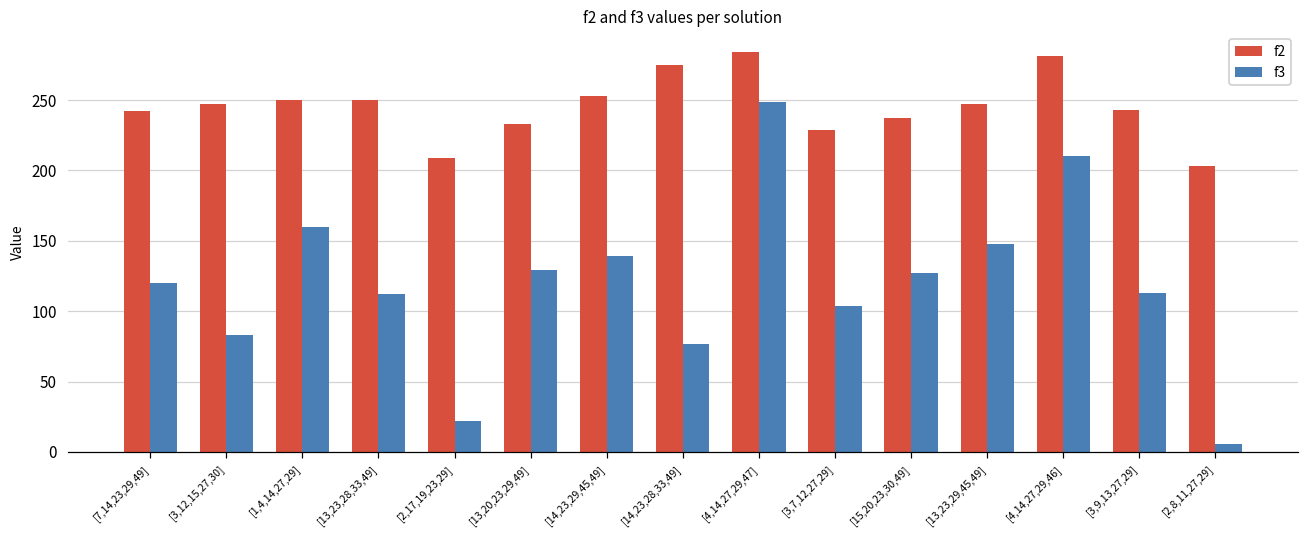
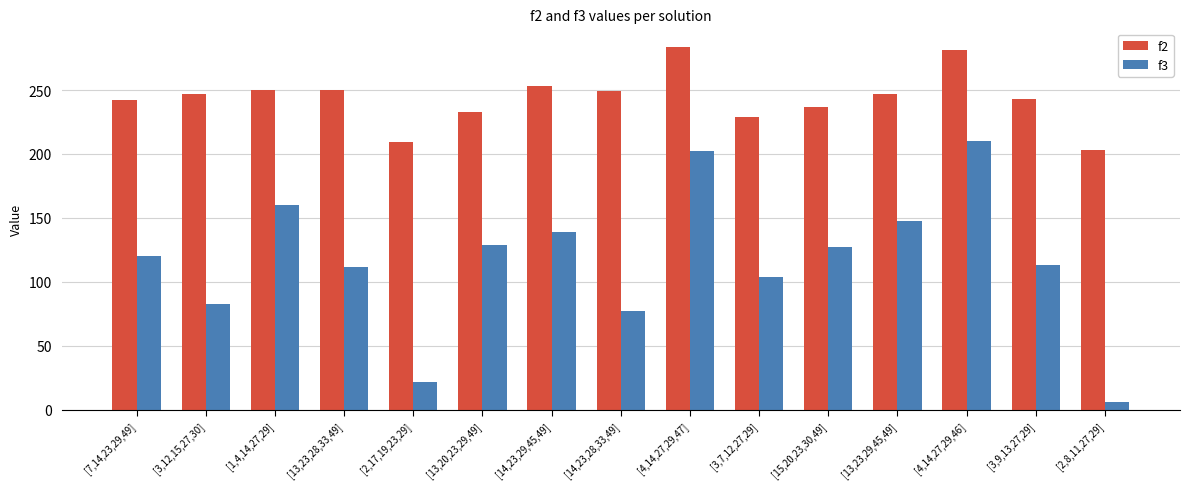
f2, [14,23,28,33,49]: 275 -> 249
f3, [4,14,27,29,47]: 249 -> 202
